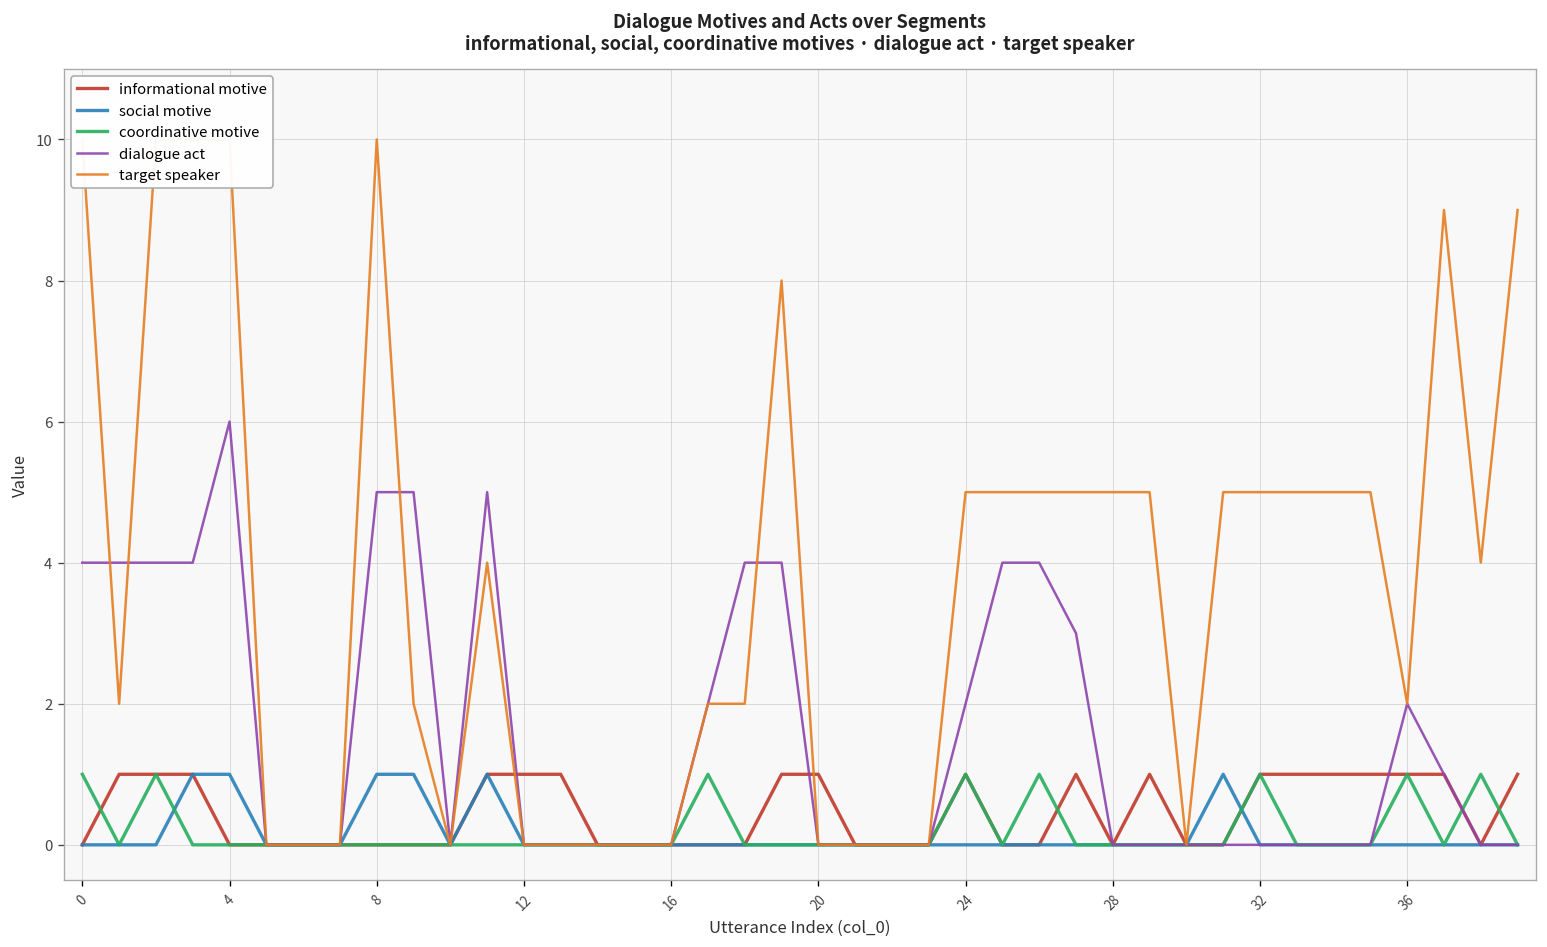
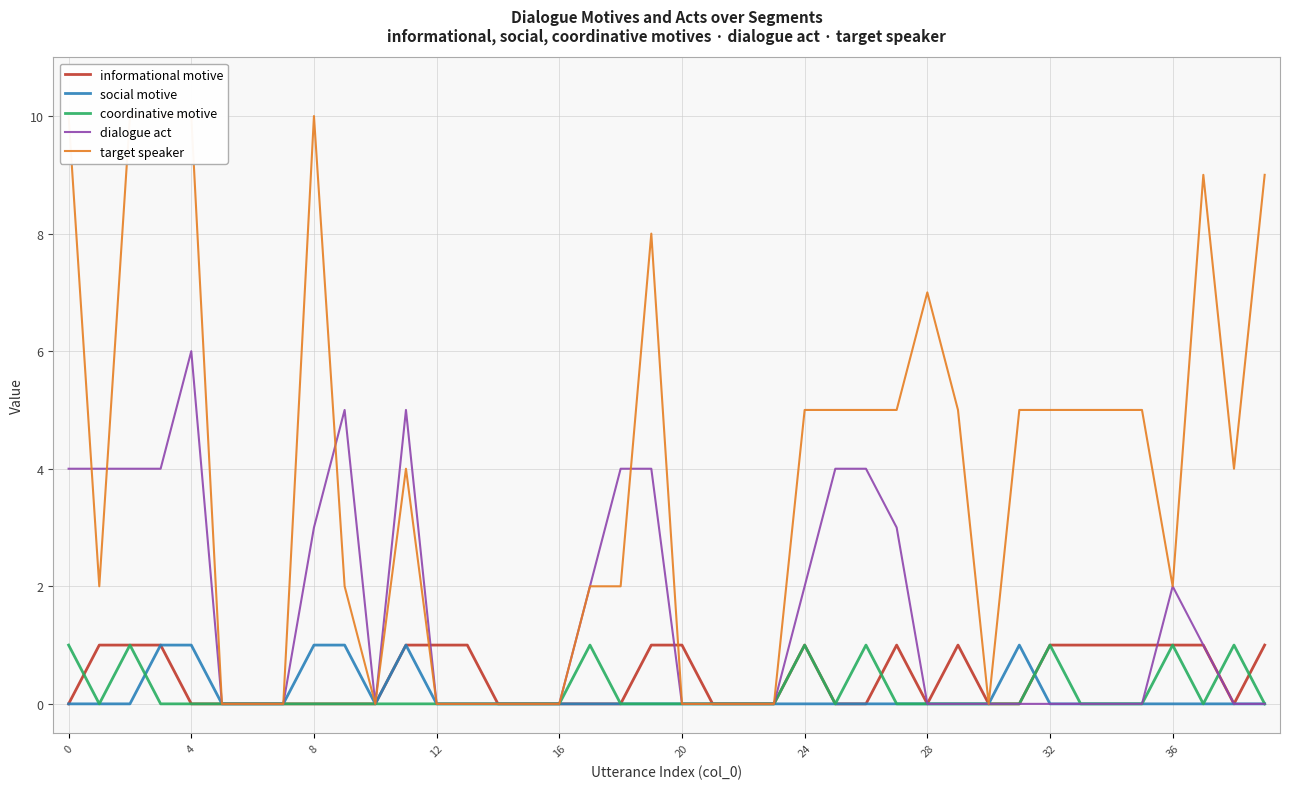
dialogue act, 8: 5 -> 3
target speaker, 28: 5 -> 7
